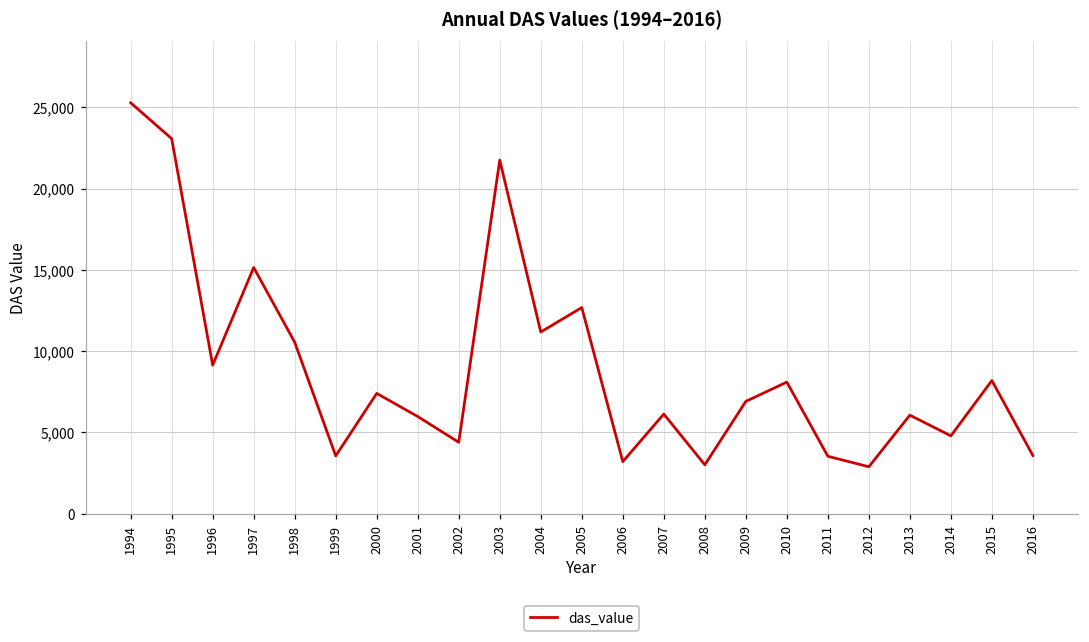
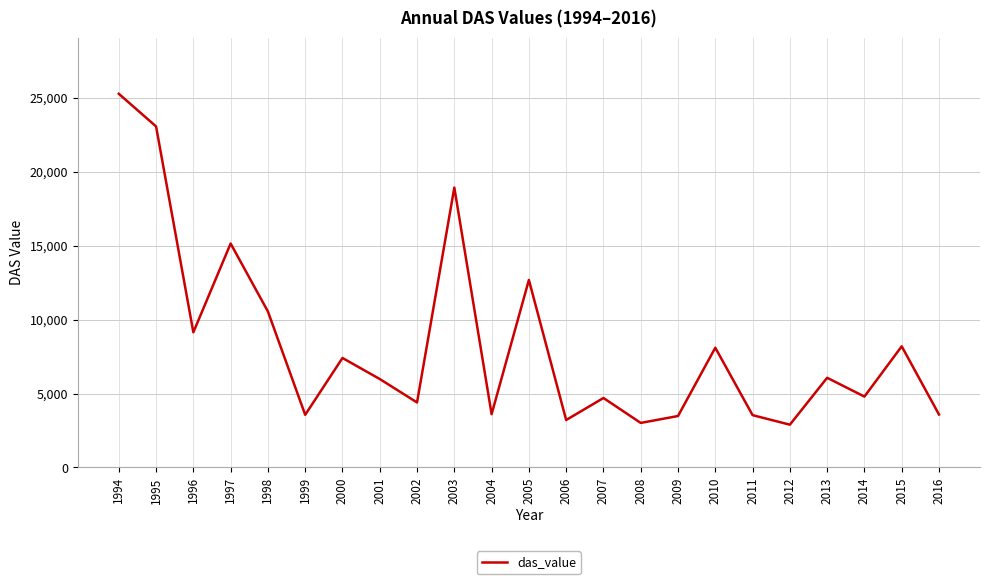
2003: 21,800 -> 18,900
2004: 11,200 -> 3,600
2007: 6,100 -> 4,700
2009: 6,900 -> 3,500
